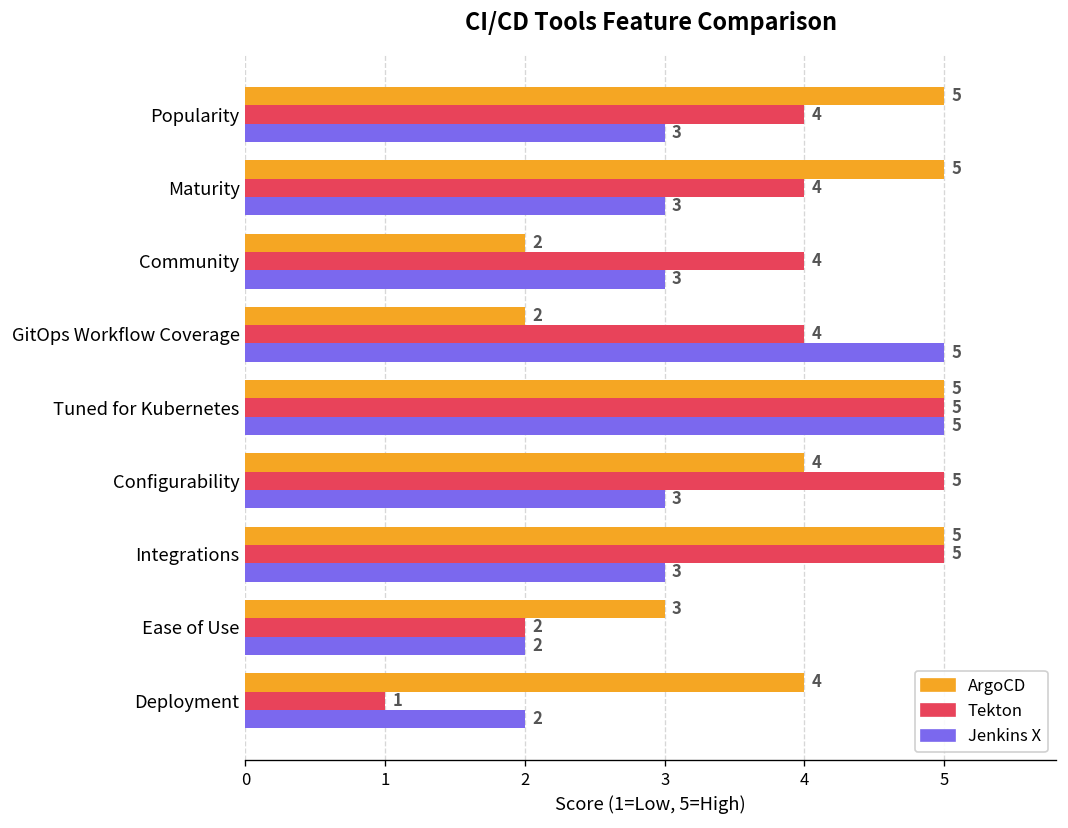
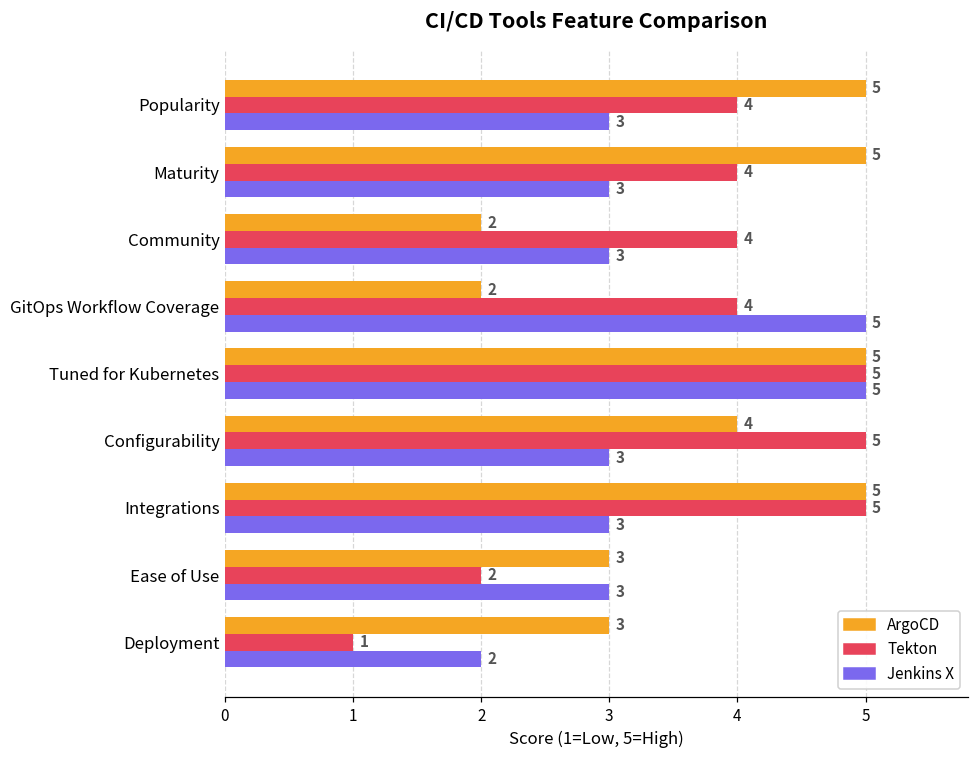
Jenkins X, Ease of Use: 2 -> 3
ArgoCD, Deployment: 4 -> 3
